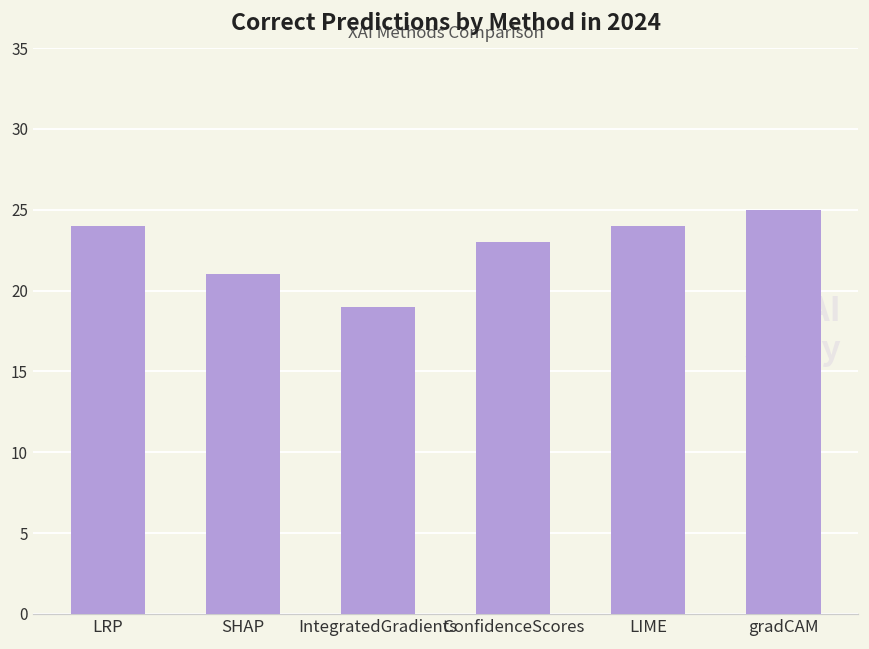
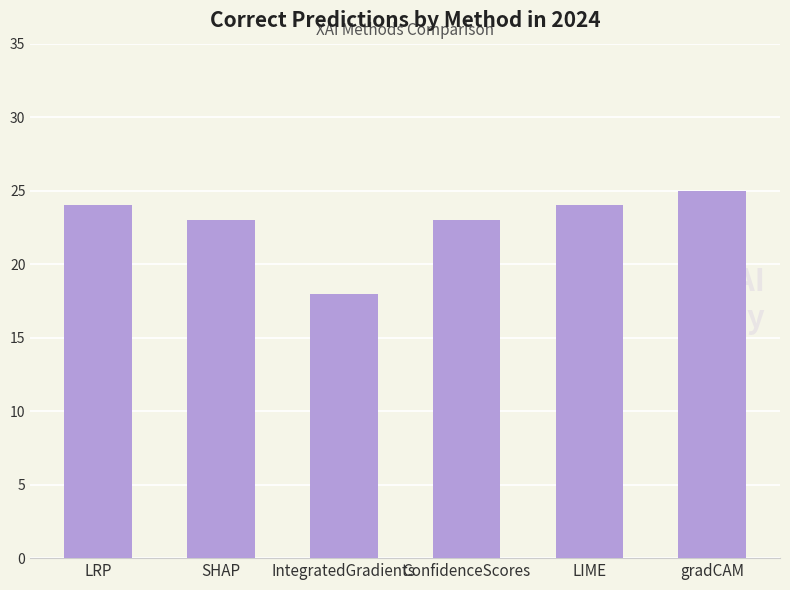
SHAP: 21 -> 23
IntegratedGradients: 19 -> 18
